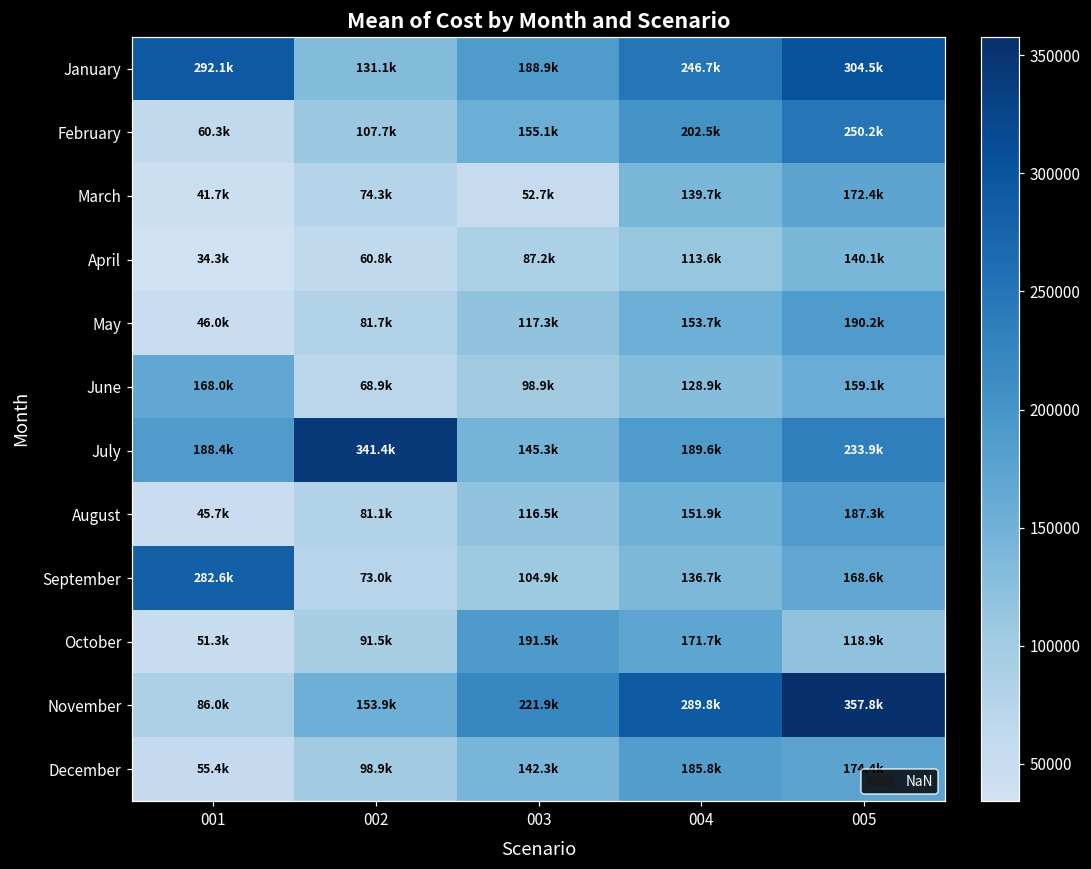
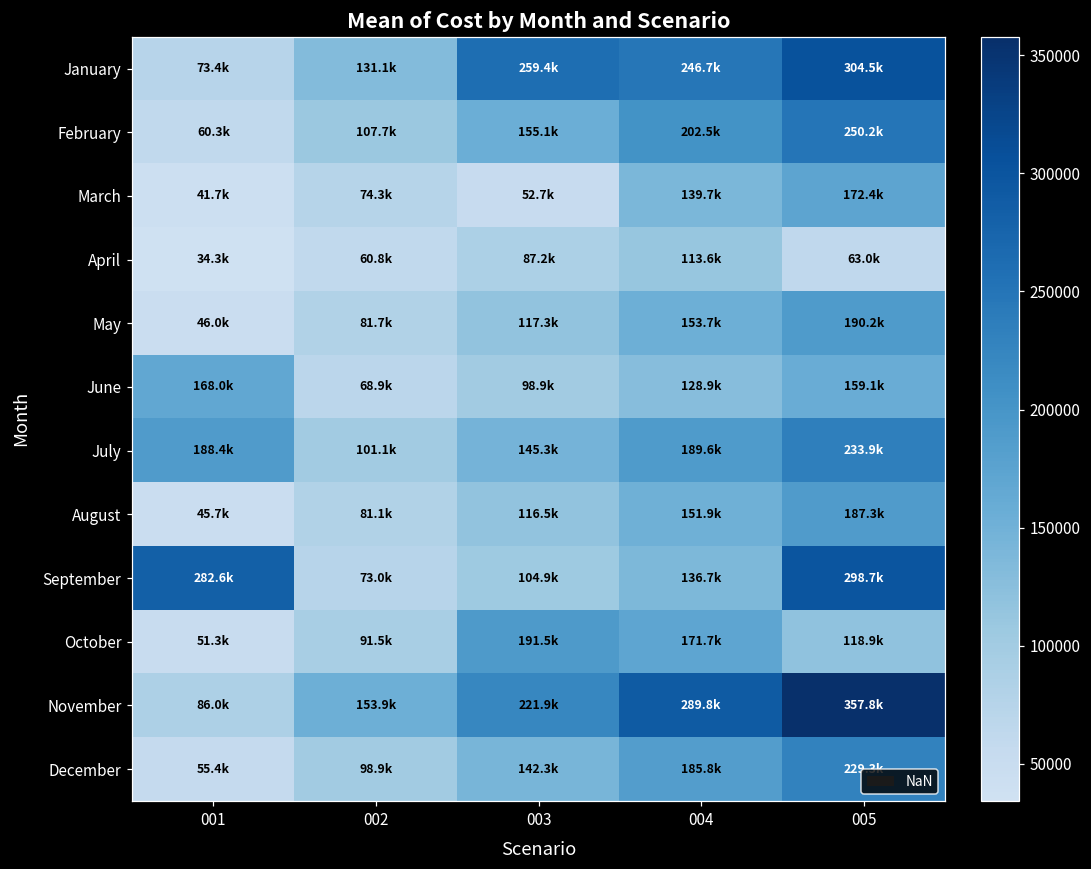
January, 001: 292.1k -> 73.4k
January, 003: 188.9k -> 259.4k
April, 005: 140.1k -> 63.0k
July, 002: 341.4k -> 101.1k
September, 005: 168.6k -> 298.7k
December, 005: 174.4k -> 229.3k
